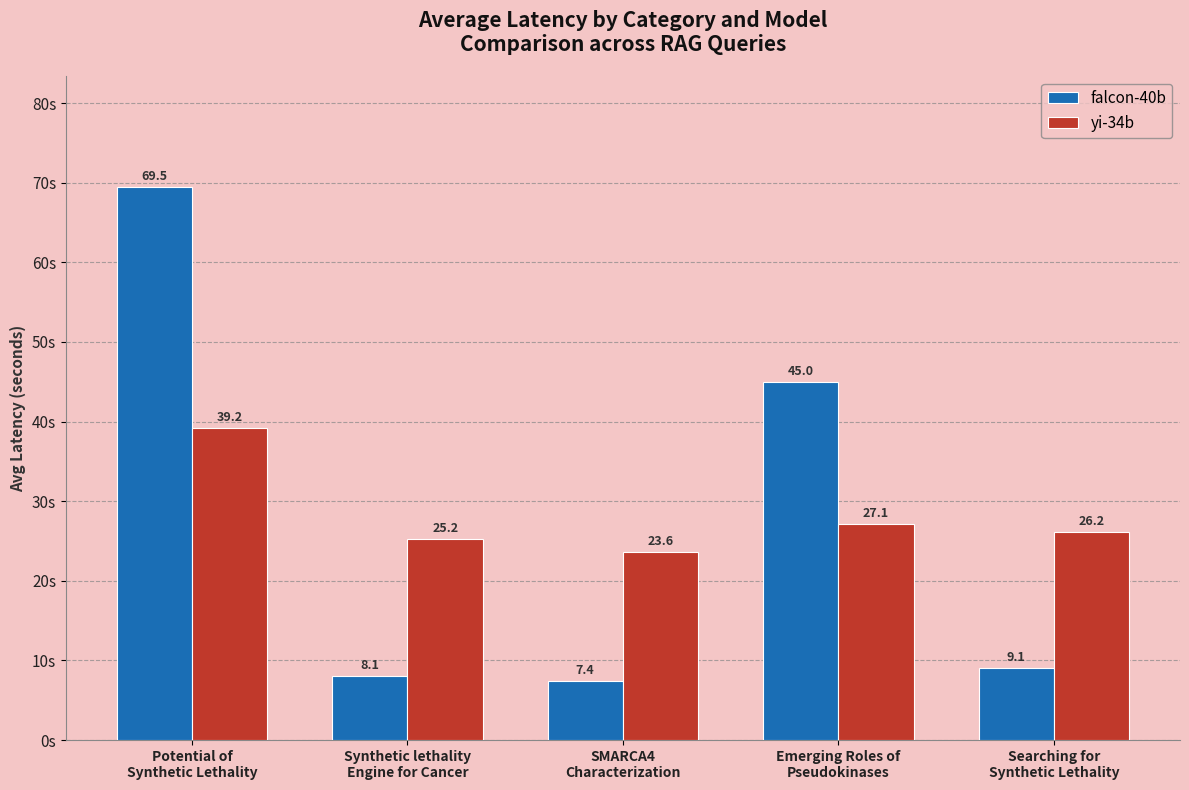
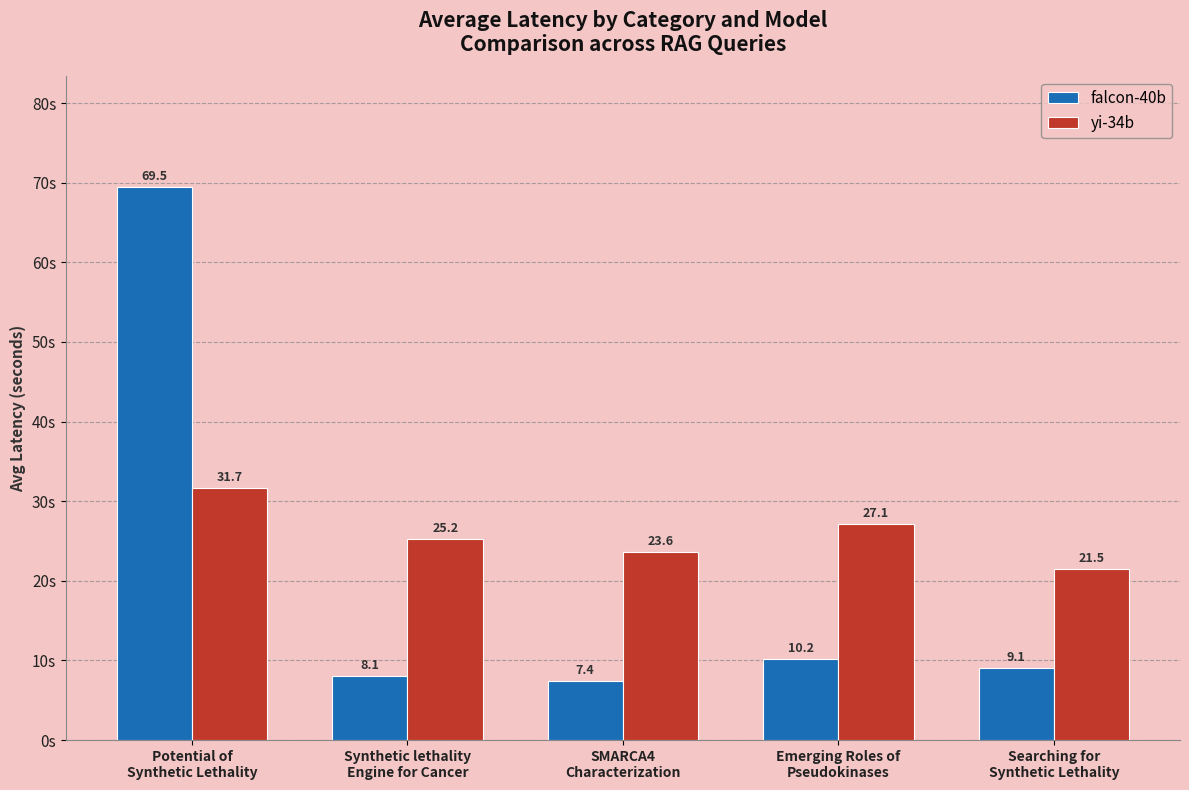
yi-34b, Potential of Synthetic Lethality: 39.2 -> 31.7
falcon-40b, Emerging Roles of Pseudokinases: 45.0 -> 10.2
yi-34b, Searching for Synthetic Lethality: 26.2 -> 21.5
